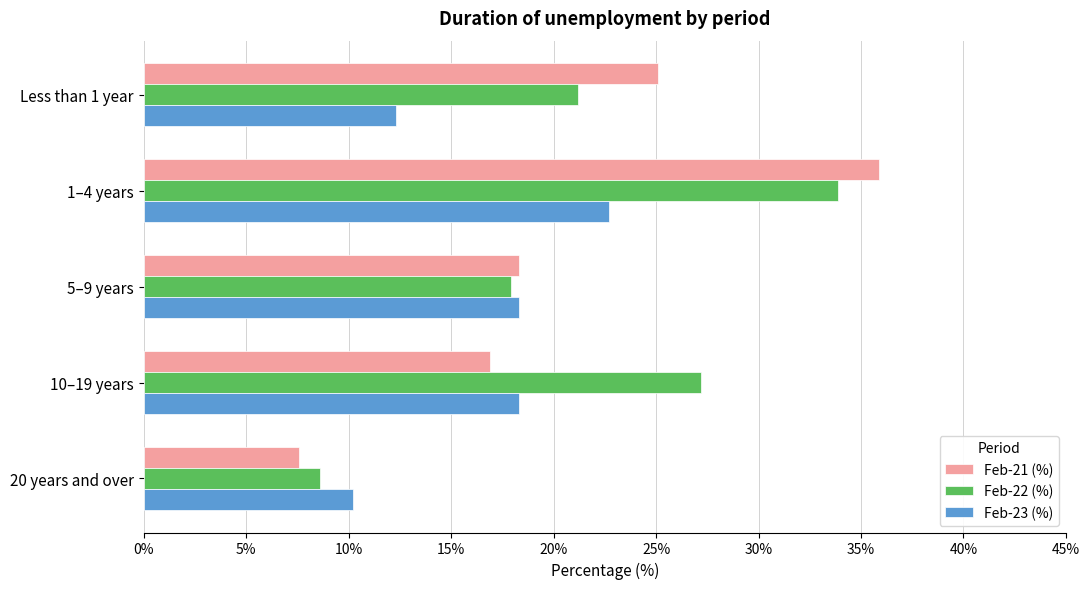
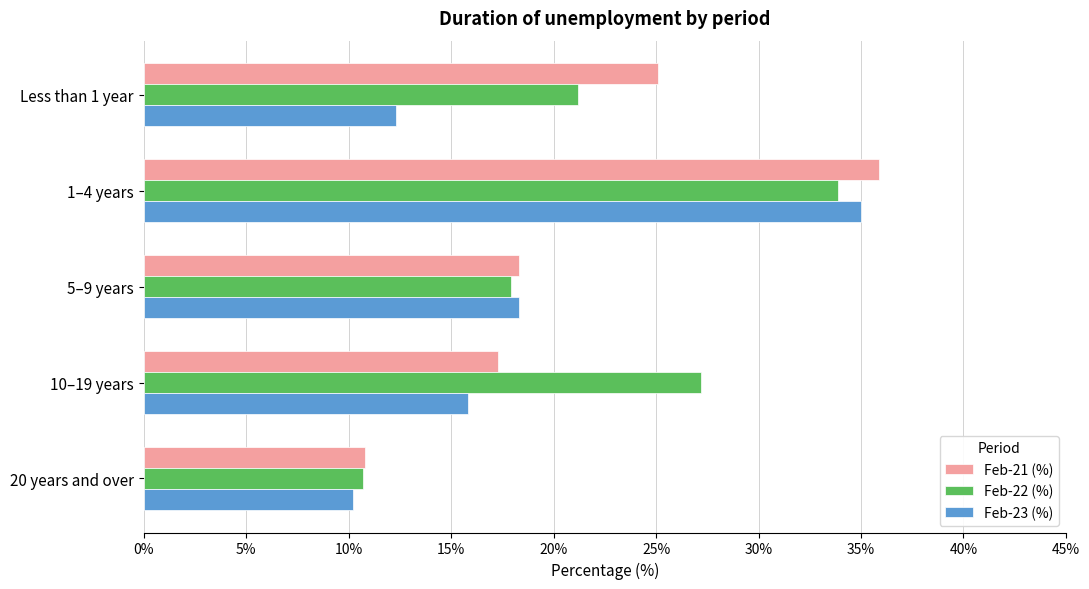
Feb-23 (%), 1–4 years: 22.7% -> 35.0%
Feb-21 (%), 10–19 years: 16.9% -> 17.3%
Feb-23 (%), 10–19 years: 18.3% -> 15.8%
Feb-21 (%), 20 years and over: 7.6% -> 10.8%
Feb-22 (%), 20 years and over: 8.6% -> 10.7%
